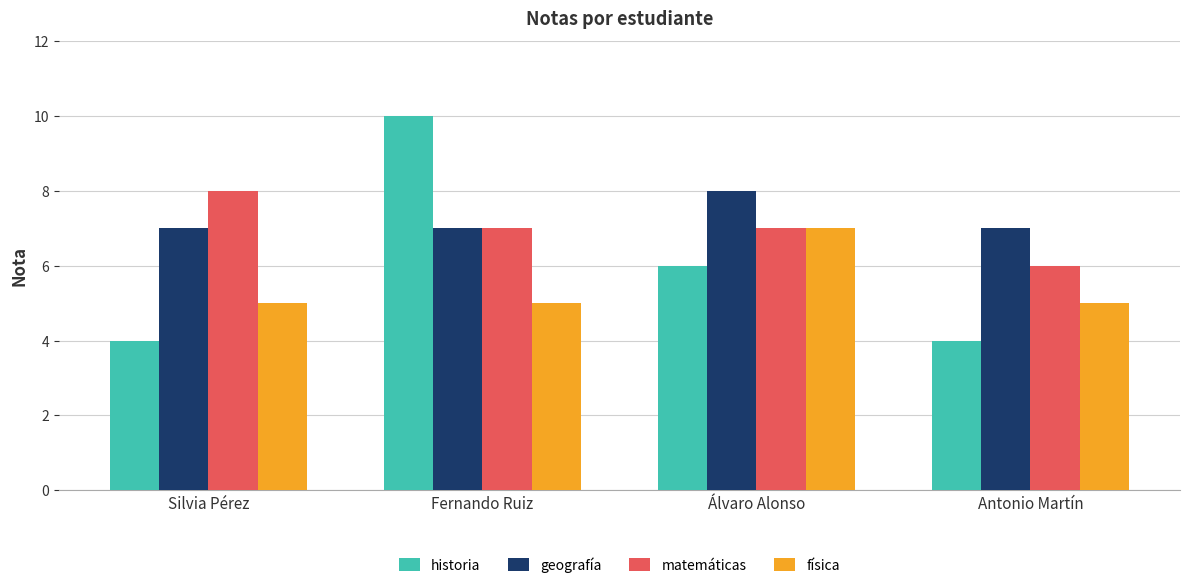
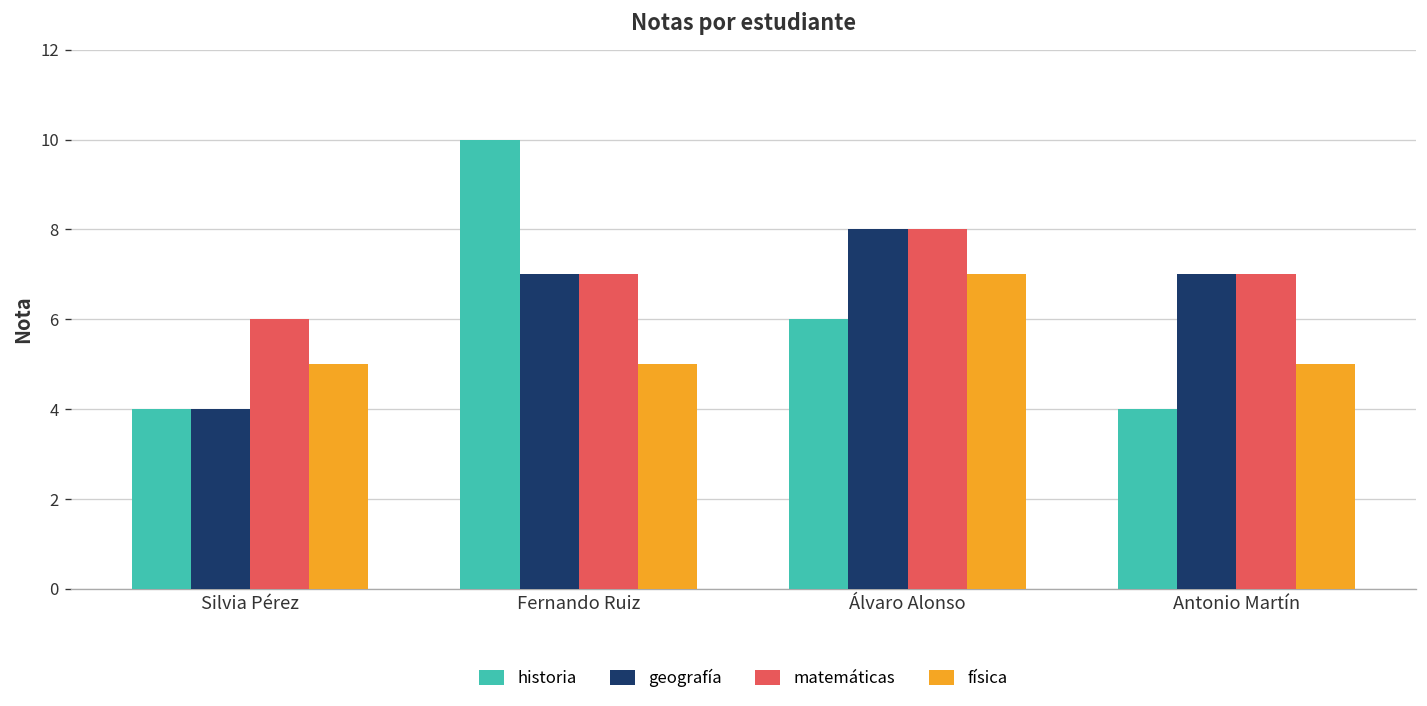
geografía, Silvia Pérez: 7 -> 4
matemáticas, Silvia Pérez: 8 -> 6
matemáticas, Álvaro Alonso: 7 -> 8
matemáticas, Antonio Martín: 6 -> 7
